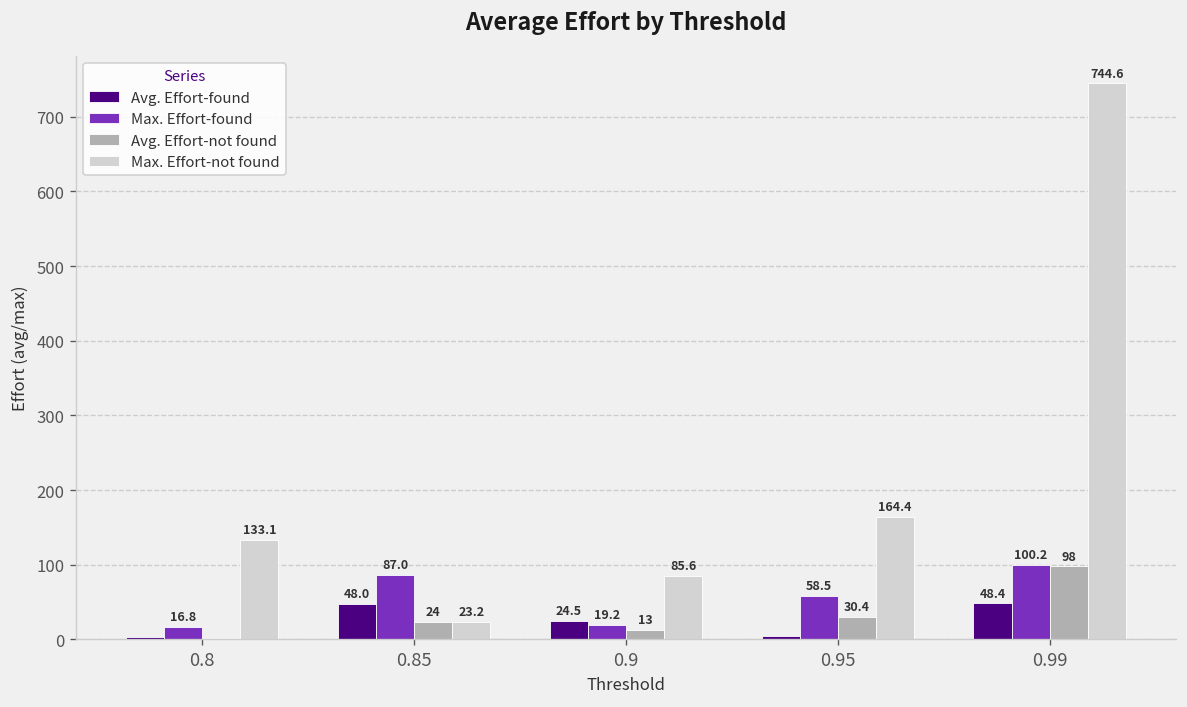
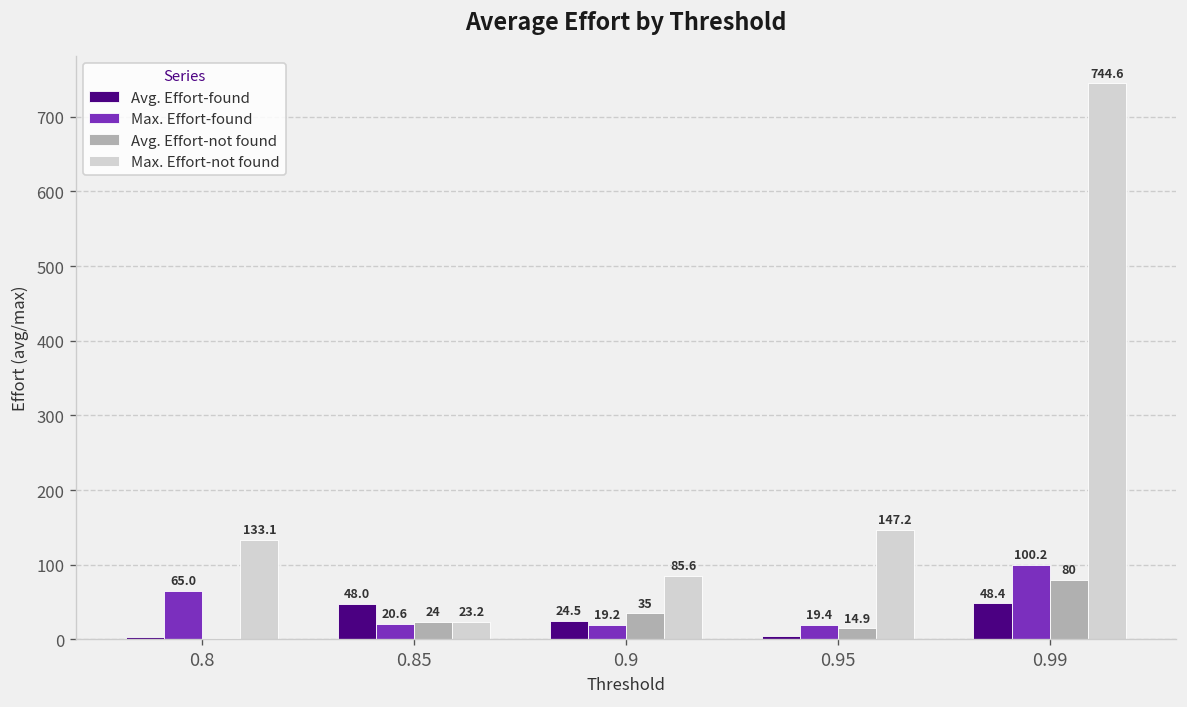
Max. Effort-found, 0.8: 16.8 -> 65.0
Max. Effort-found, 0.85: 87.0 -> 20.6
Avg. Effort-not found, 0.9: 13 -> 35
Max. Effort-found, 0.95: 58.5 -> 19.4
Avg. Effort-not found, 0.95: 30.4 -> 14.9
Max. Effort-not found, 0.95: 164.4 -> 147.2
Avg. Effort-not found, 0.99: 98 -> 80
